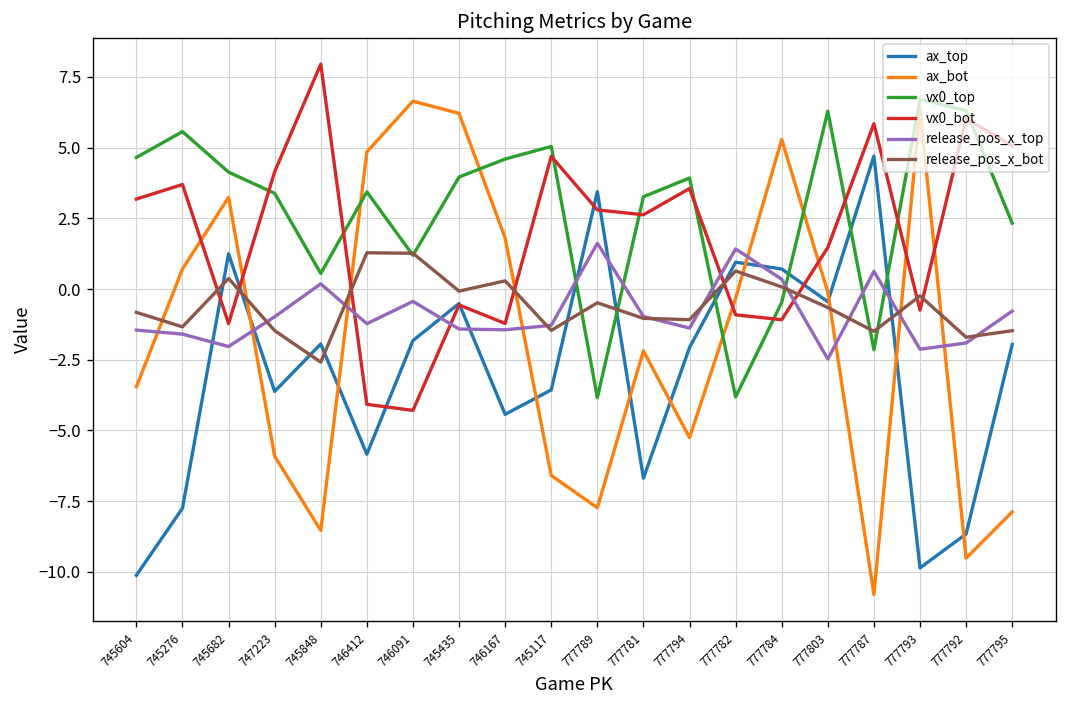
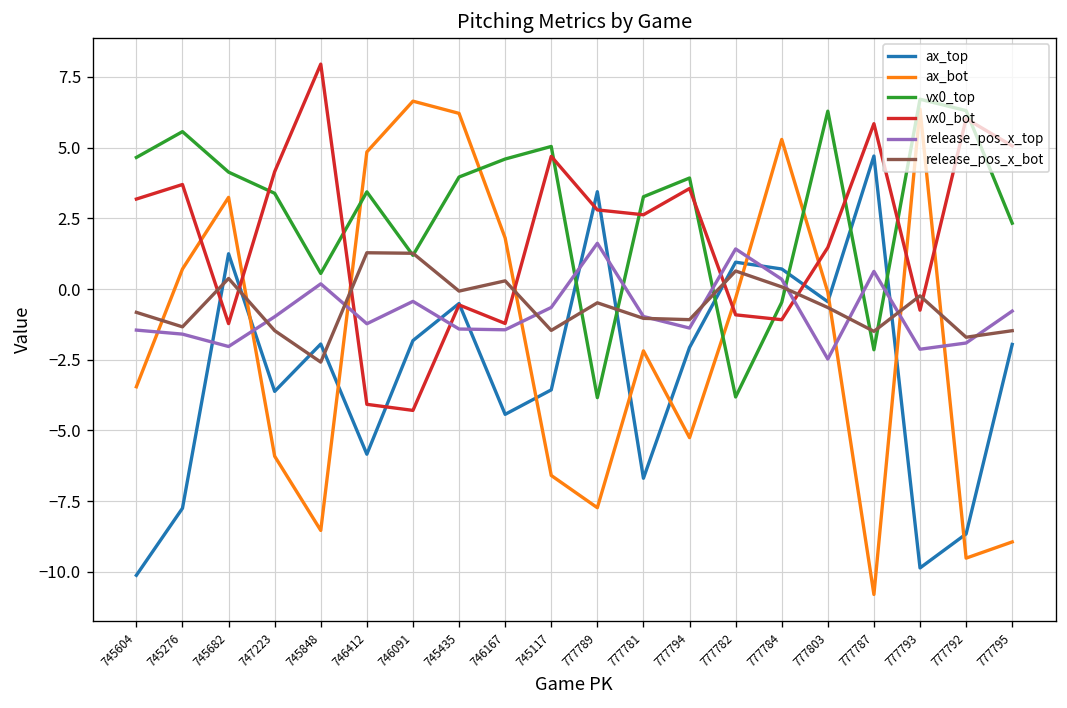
release_pos_x_top, 745117: -1.3 -> -0.7
ax_bot, 777795: -7.9 -> -8.9
